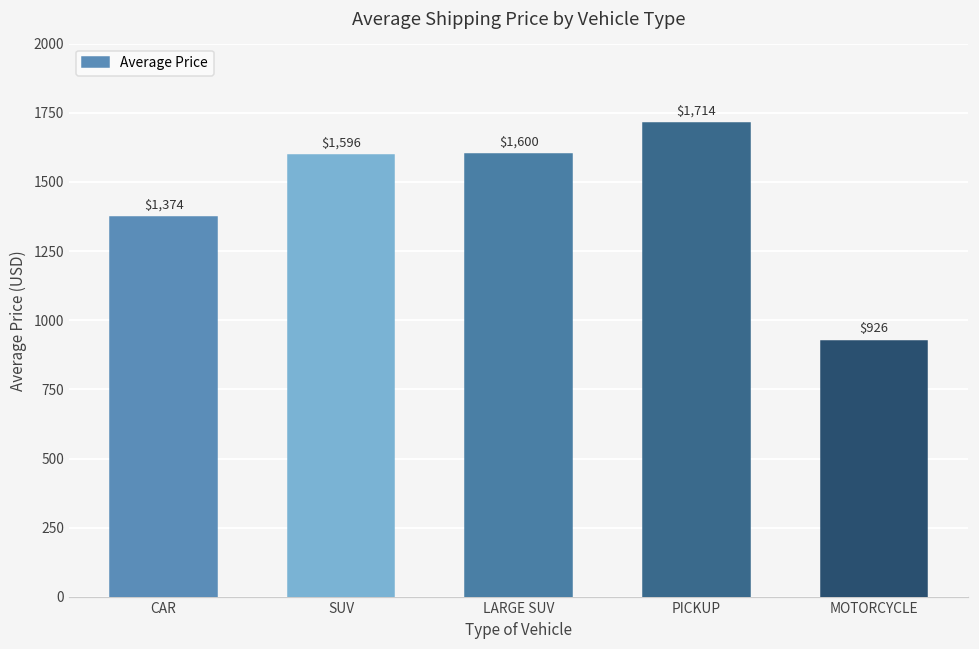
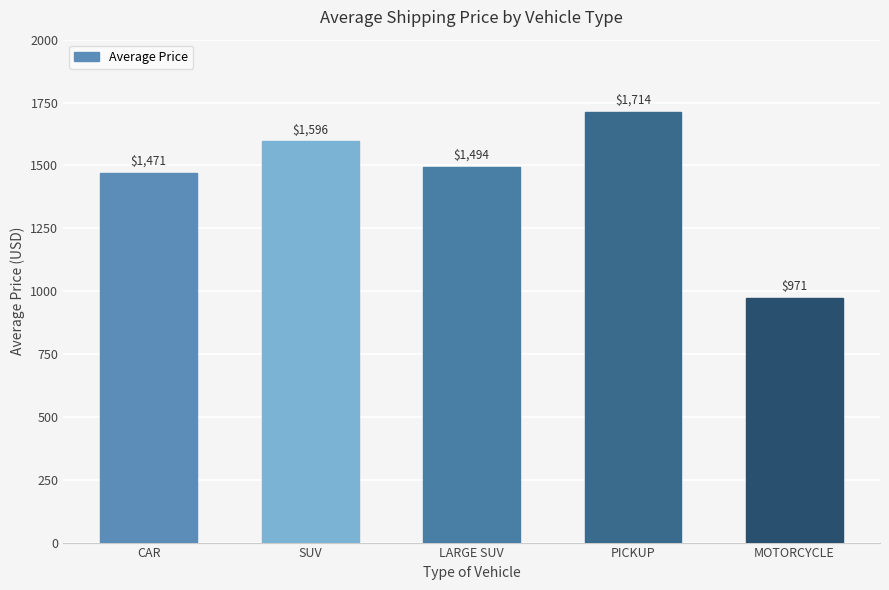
CAR: $1,374 -> $1,471
LARGE SUV: $1,600 -> $1,494
MOTORCYCLE: $926 -> $971
